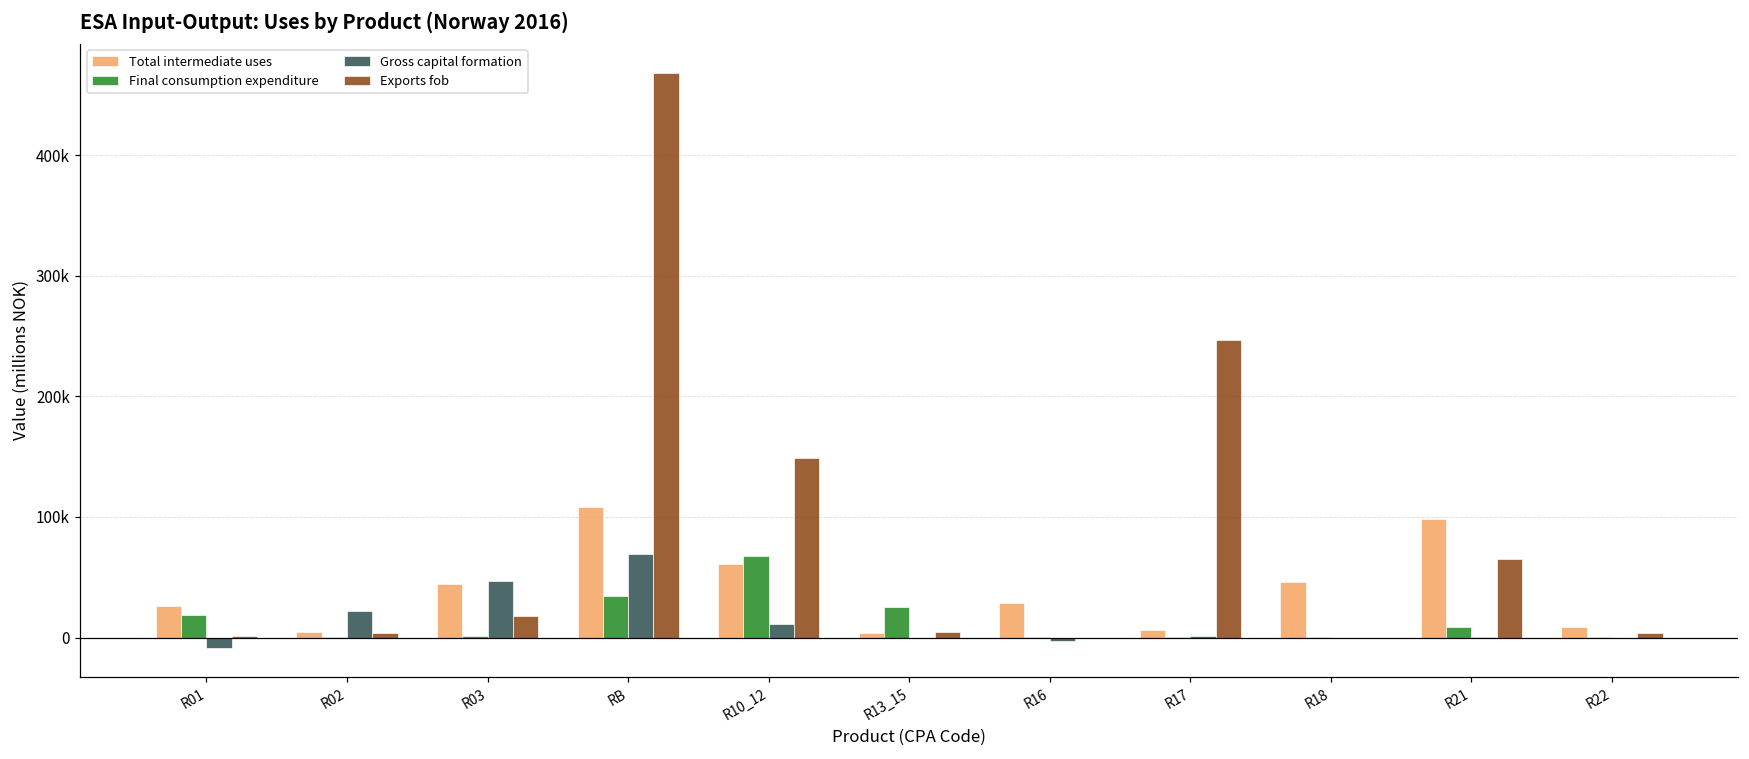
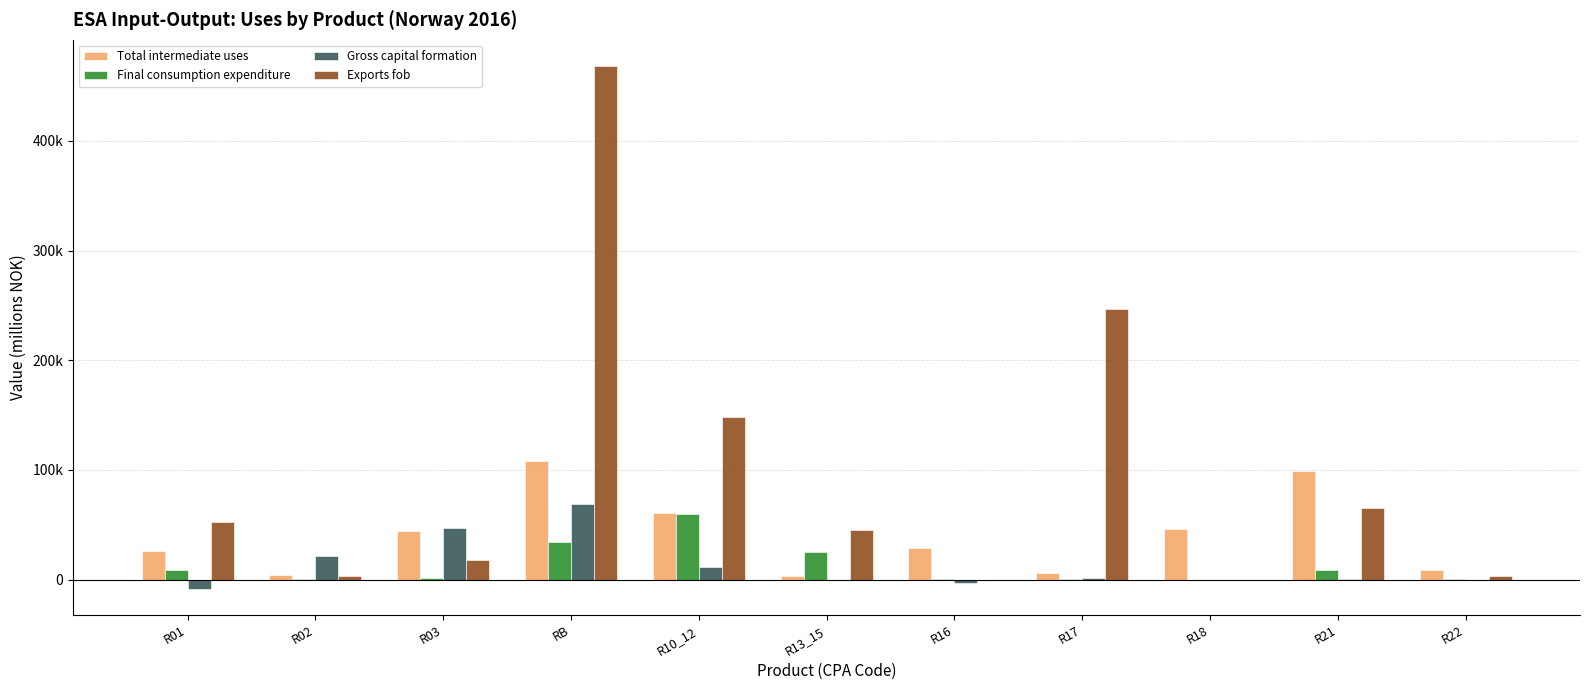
Final consumption expenditure, R01: 19000 -> 9000
Exports fob, R01: 1000 -> 53000
Final consumption expenditure, R10_12: 68000 -> 60000
Exports fob, R13_15: 4000 -> 45000
